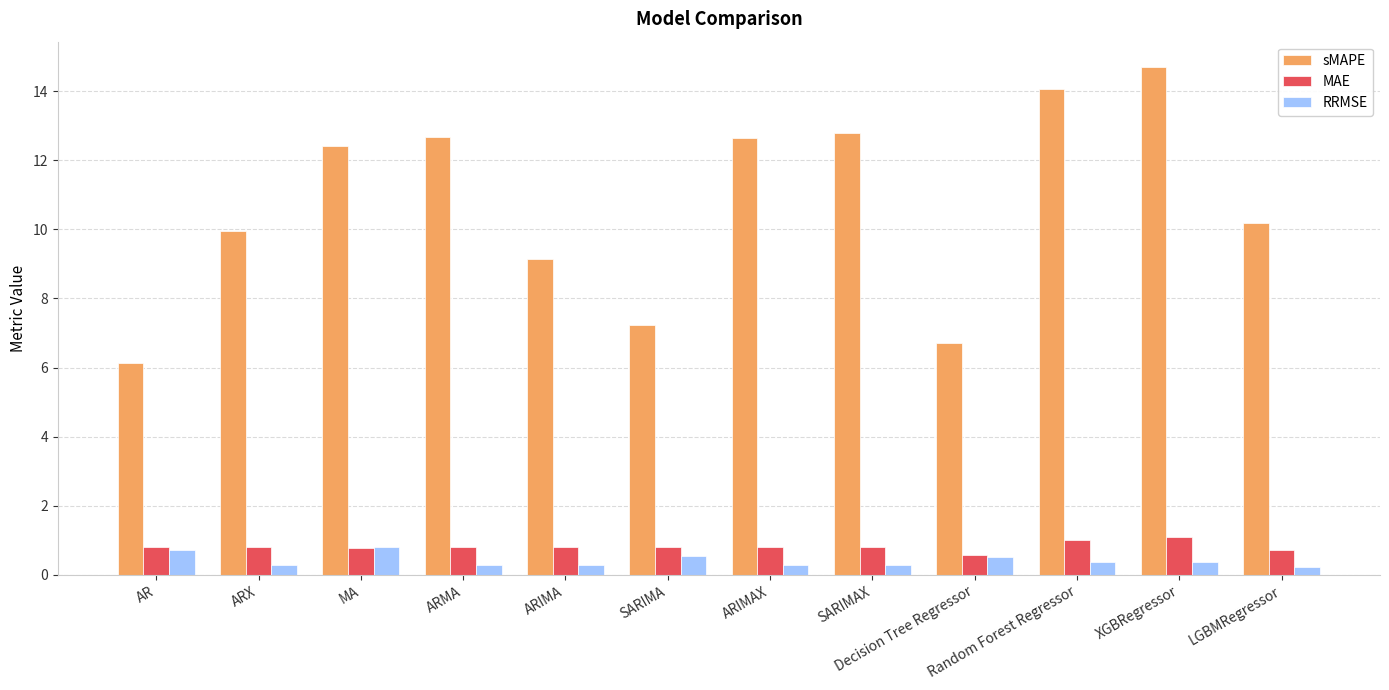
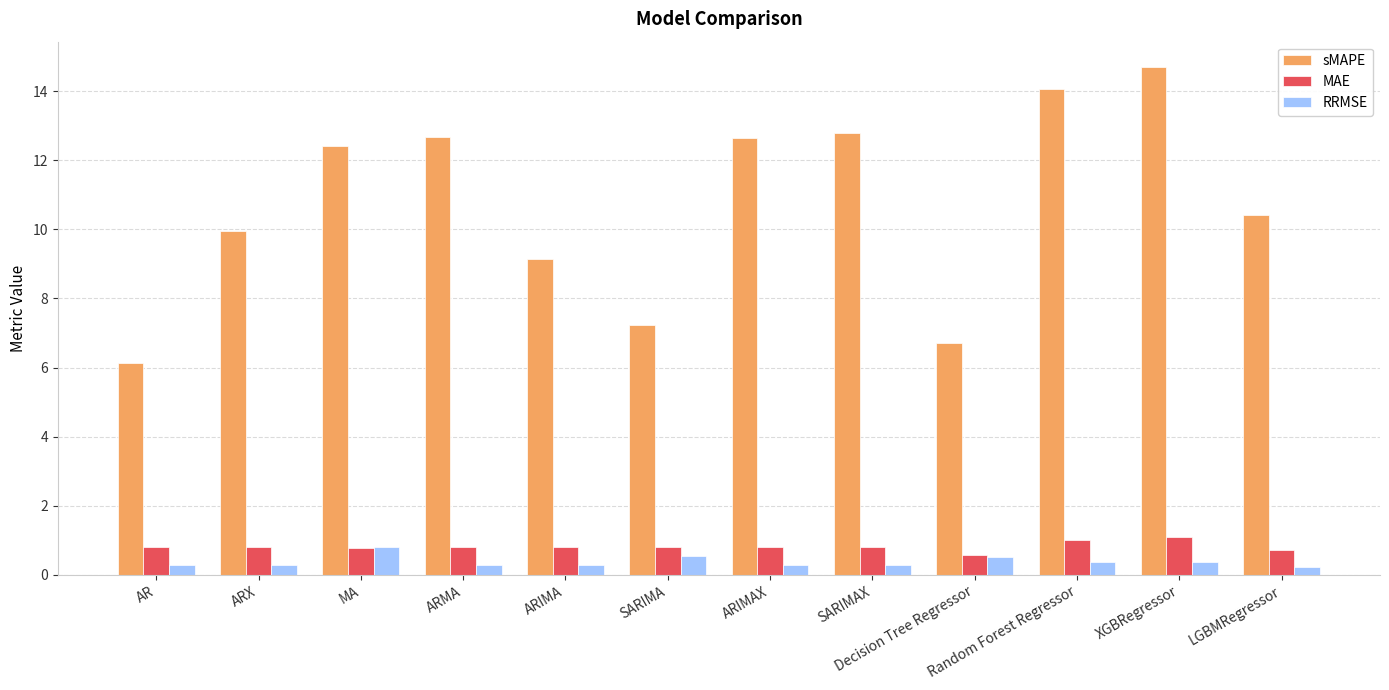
RRMSE, AR: 0.7 -> 0.3
sMAPE, LGBMRegressor: 10.2 -> 10.4
